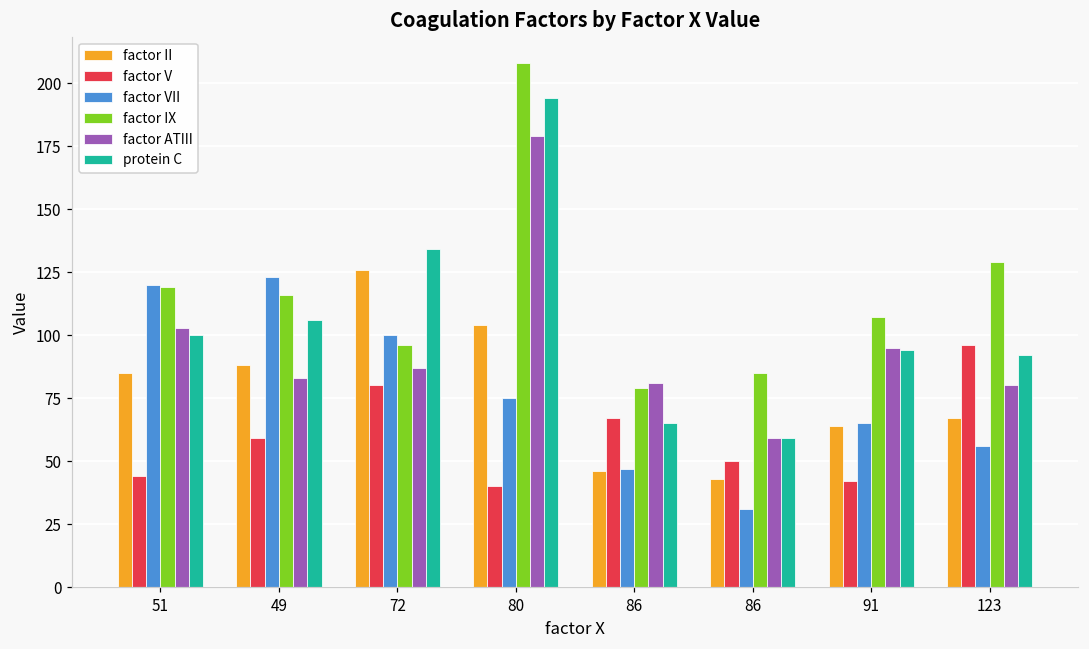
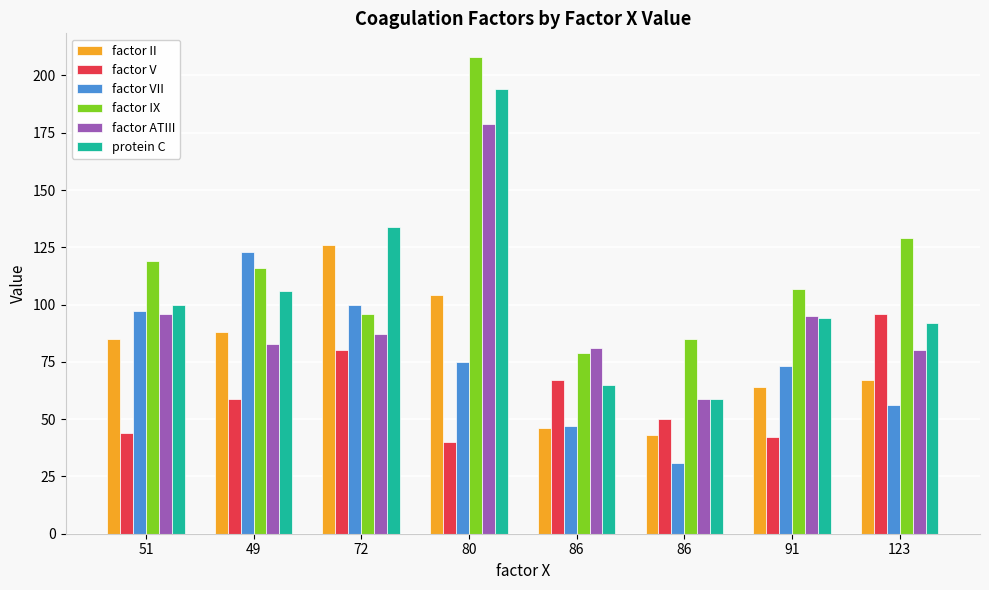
factor VII, 51: 120 -> 97
factor ATIII, 51: 103 -> 96
factor VII, 91: 65 -> 73
